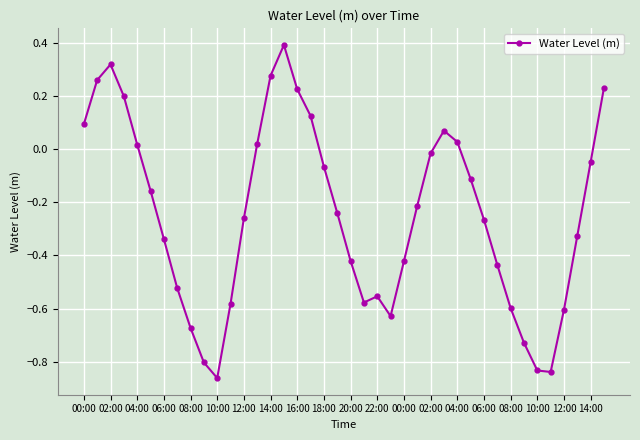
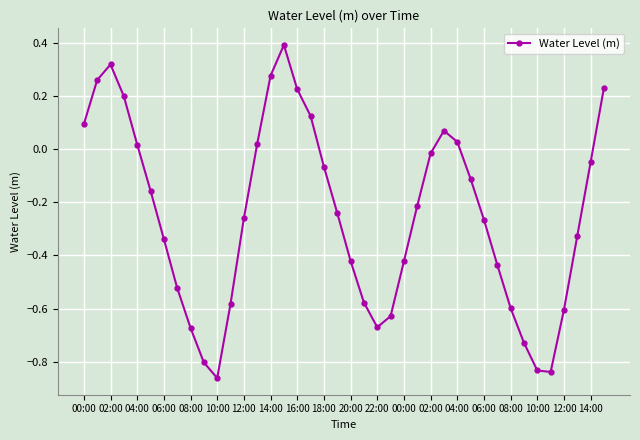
22:00: -0.55 -> -0.67
